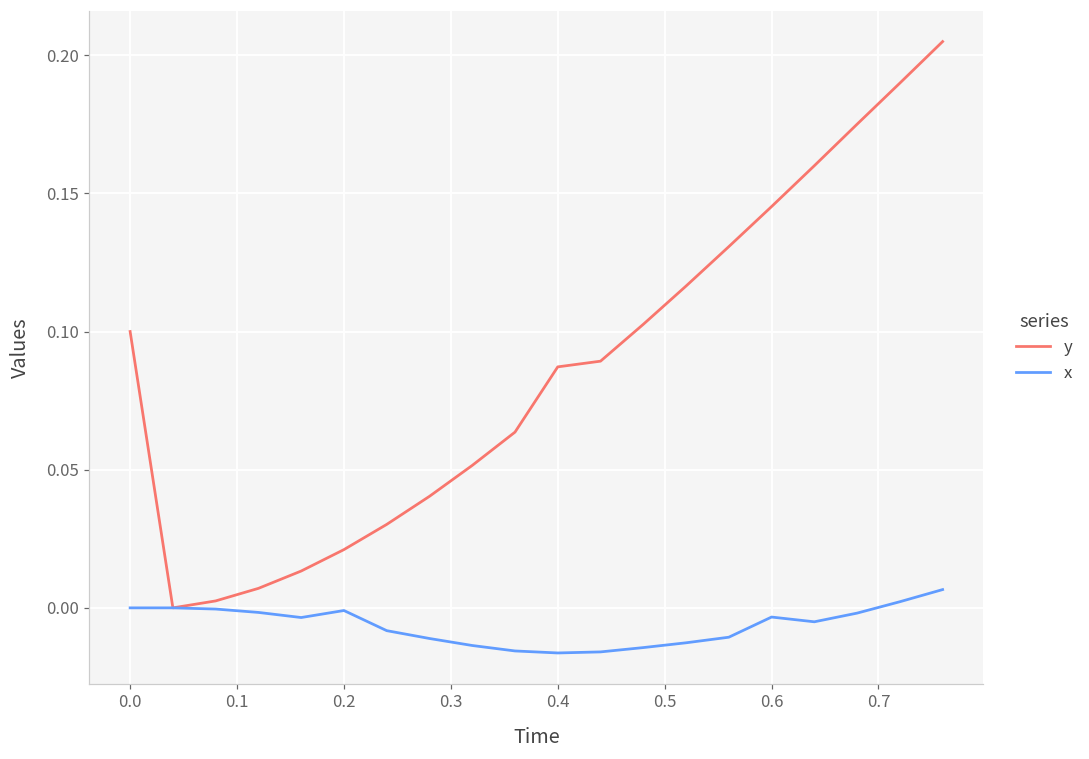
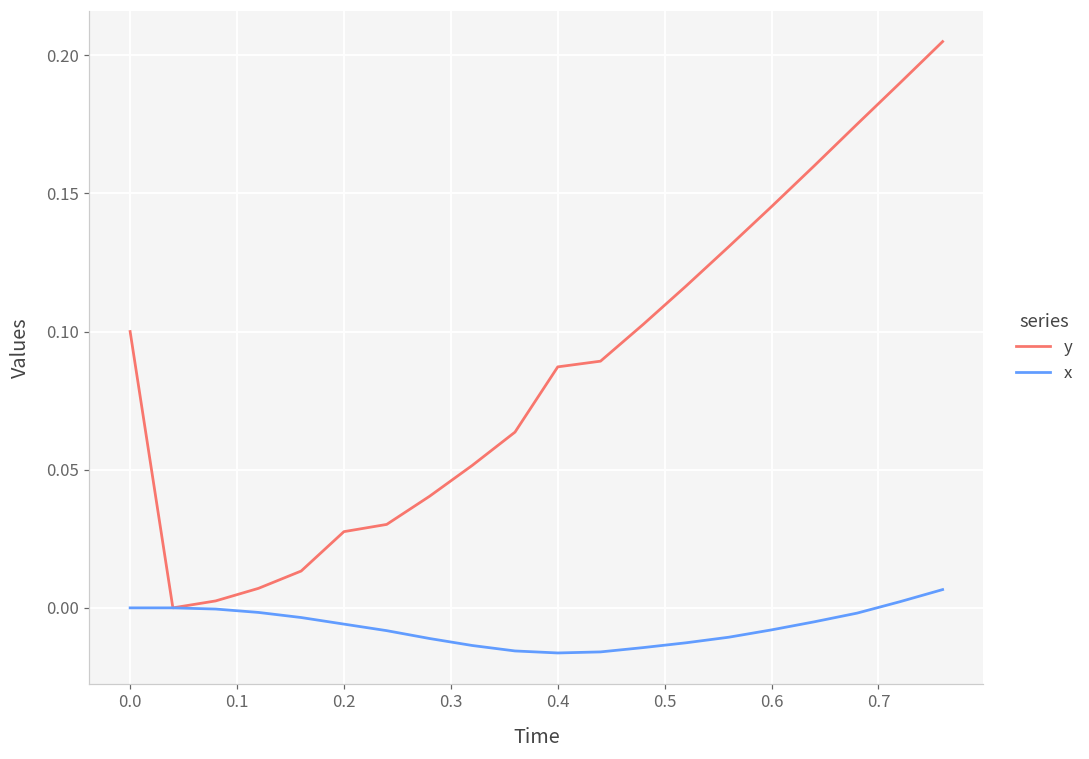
y, 0.2: 0.021 -> 0.028
x, 0.2: -0.001 -> -0.006
x, 0.6: -0.003 -> -0.008
